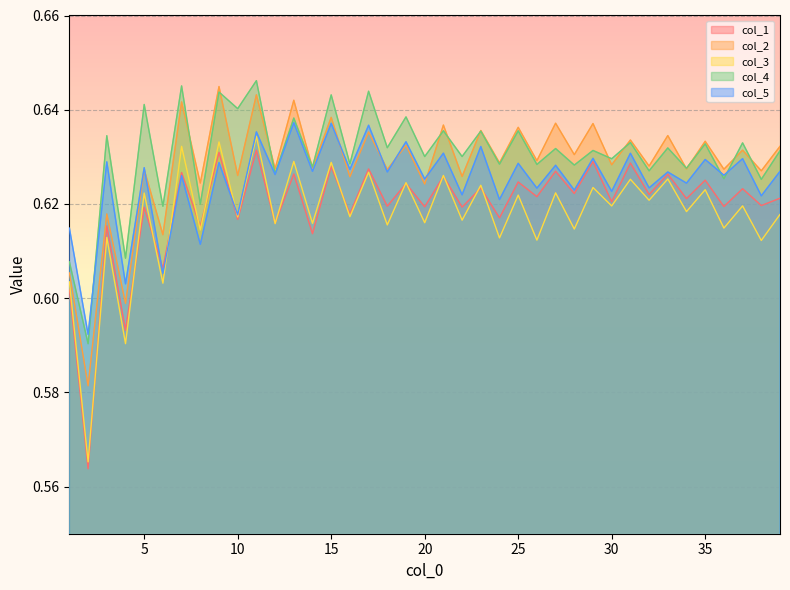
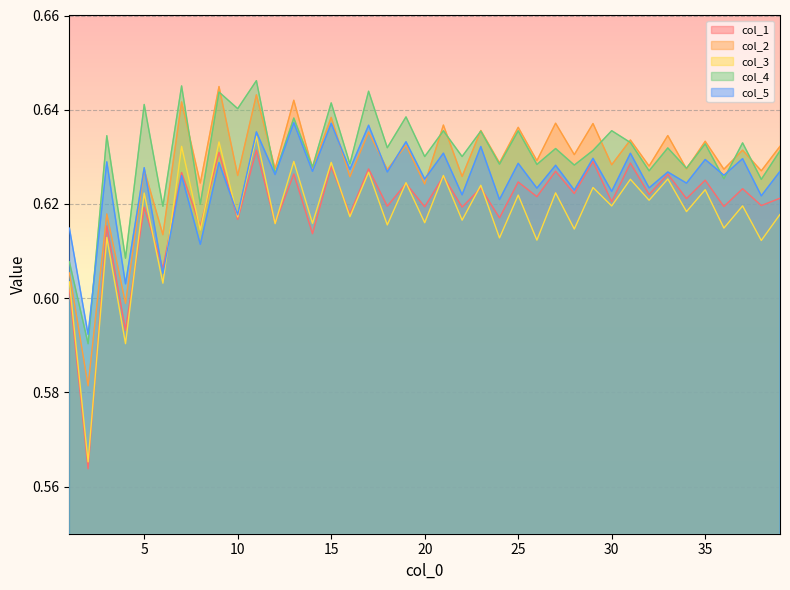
col_4, 15: 0.643 -> 0.641
col_4, 30: 0.630 -> 0.636
